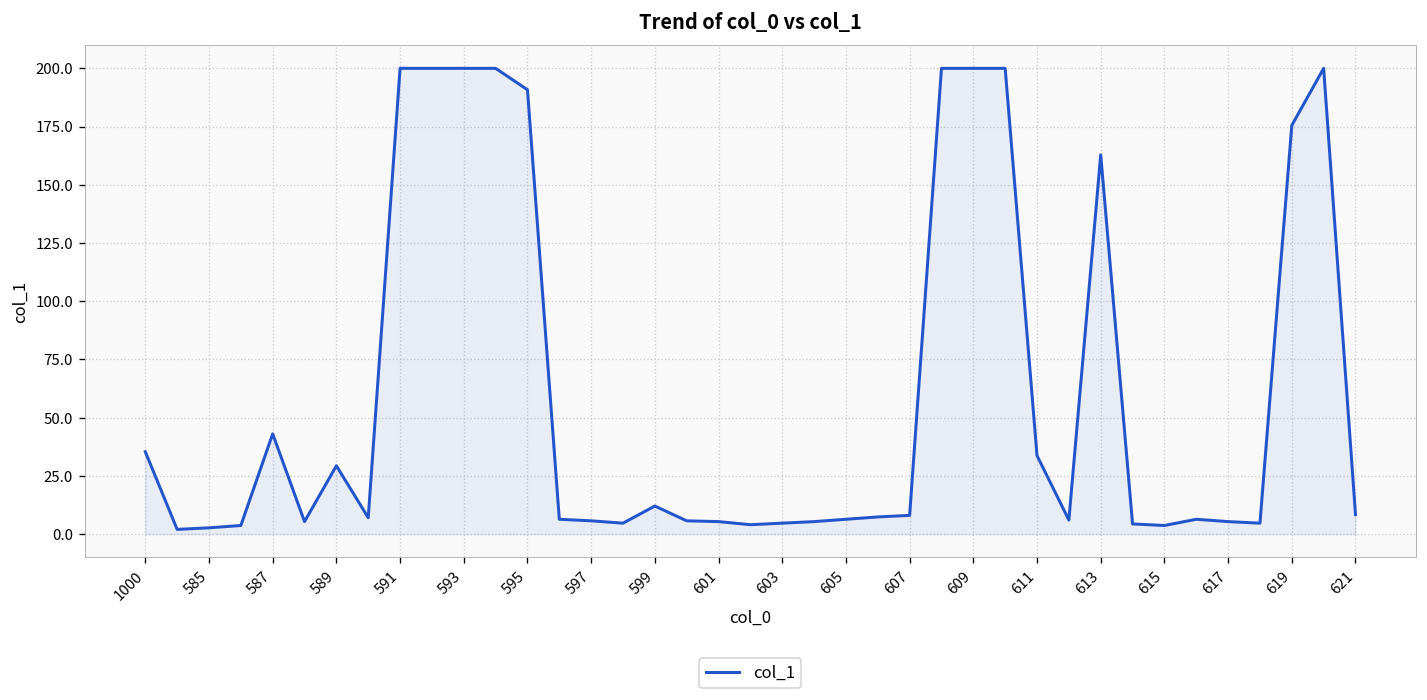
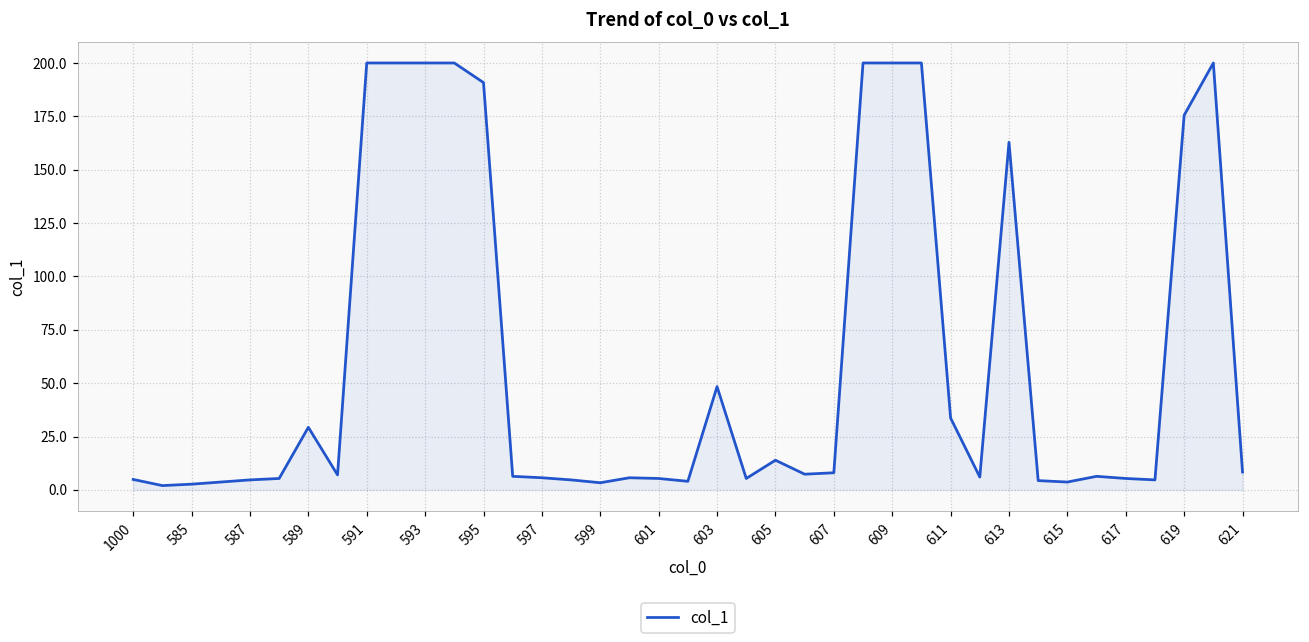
1000: 35 -> 5
587: 43 -> 5
599: 12 -> 3
603: 5 -> 48
605: 6 -> 14
